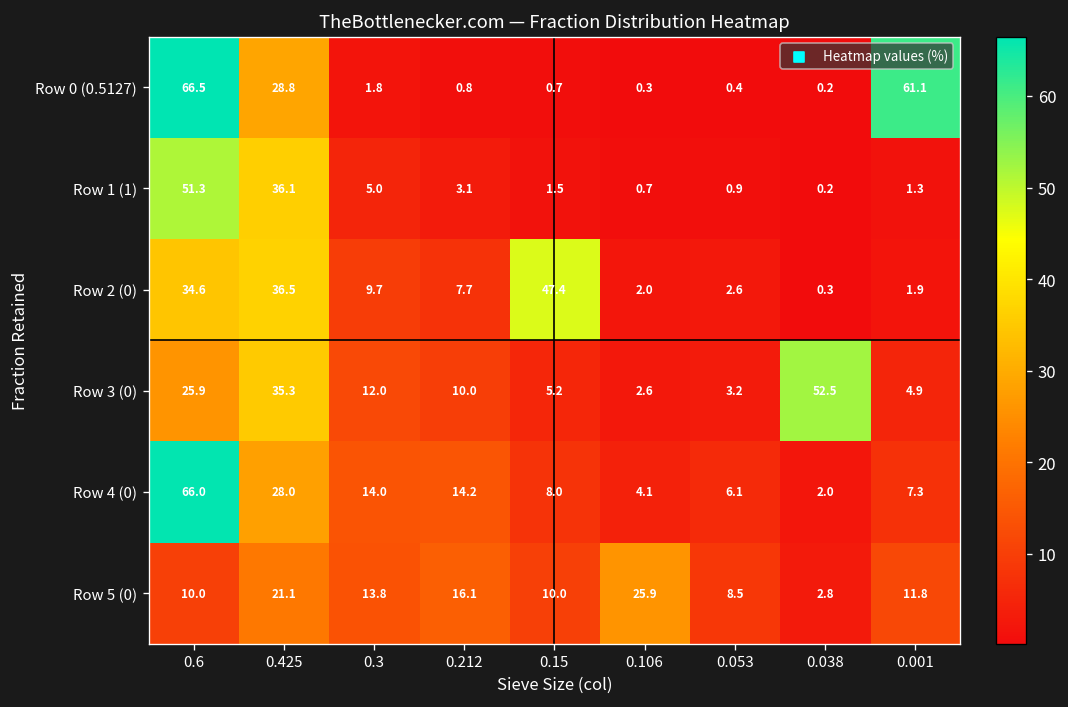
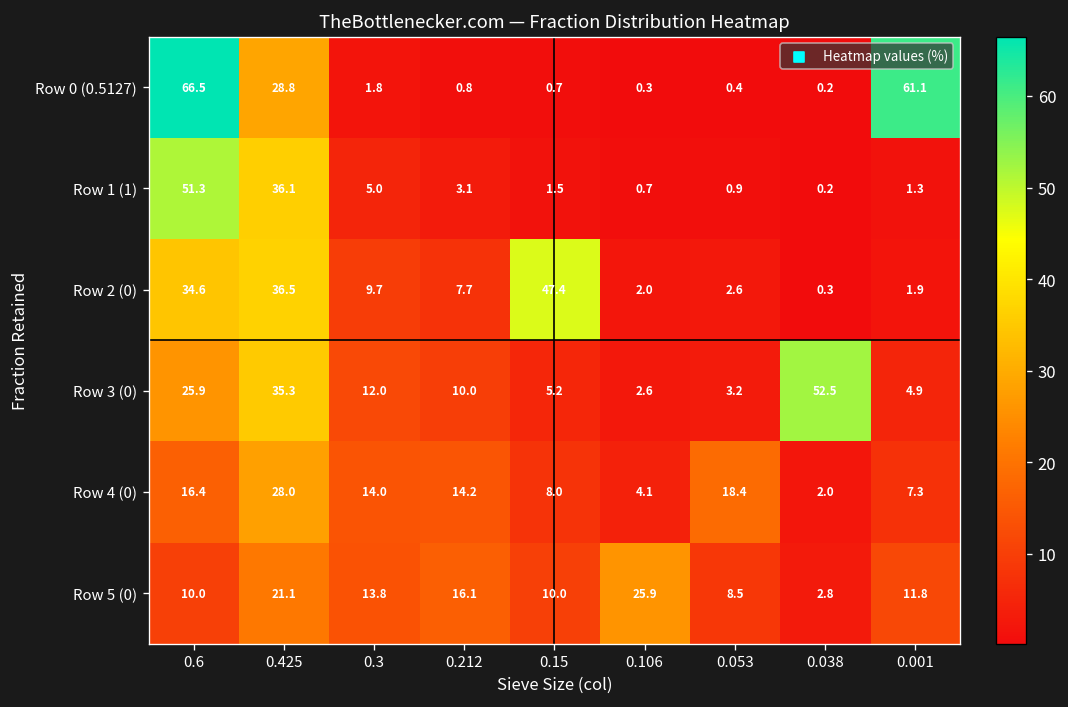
Row 4 (0), 0.6: 66.0 -> 16.4
Row 4 (0), 0.053: 6.1 -> 18.4
